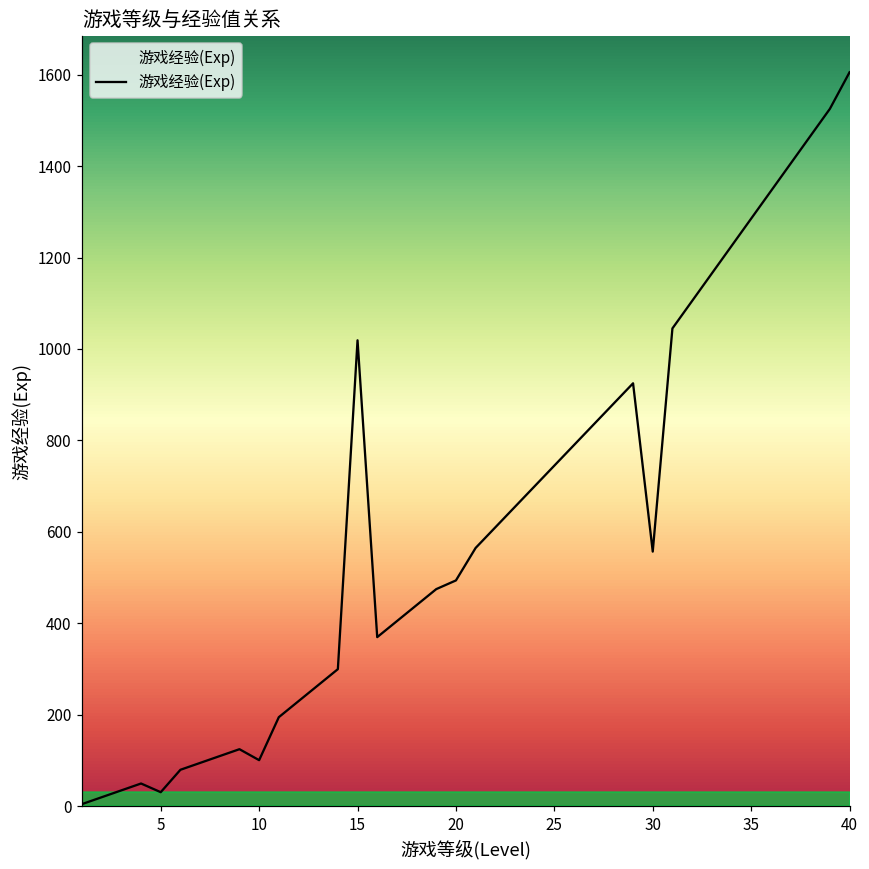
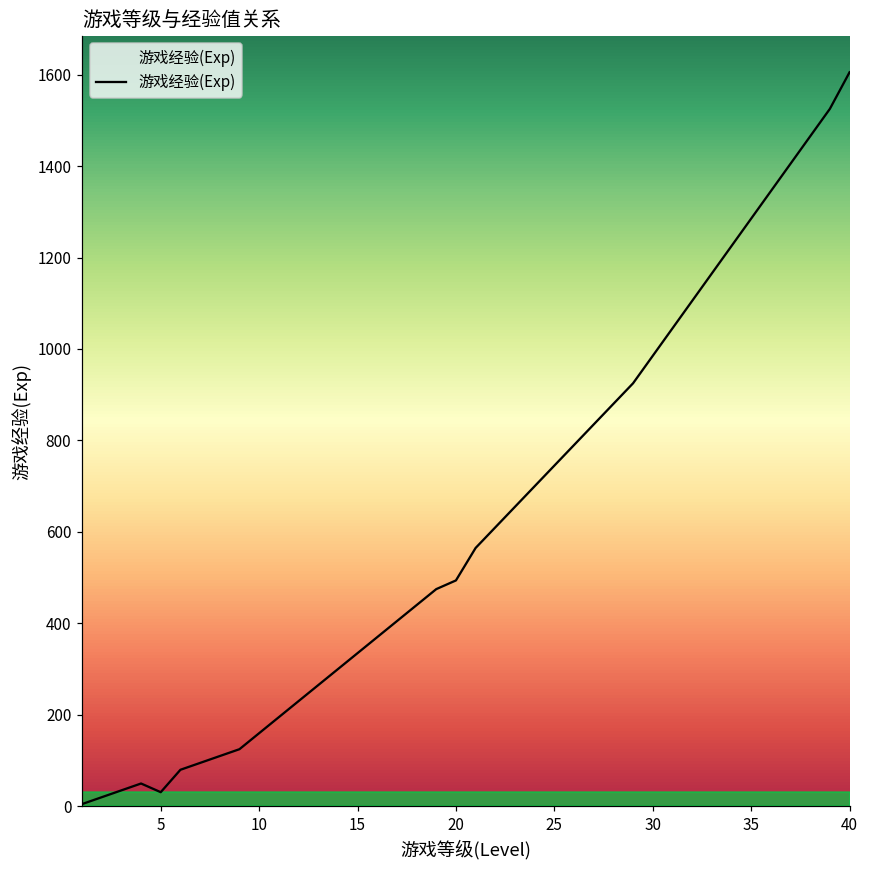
10: 100 -> 160
15: 1020 -> 340
30: 560 -> 990
